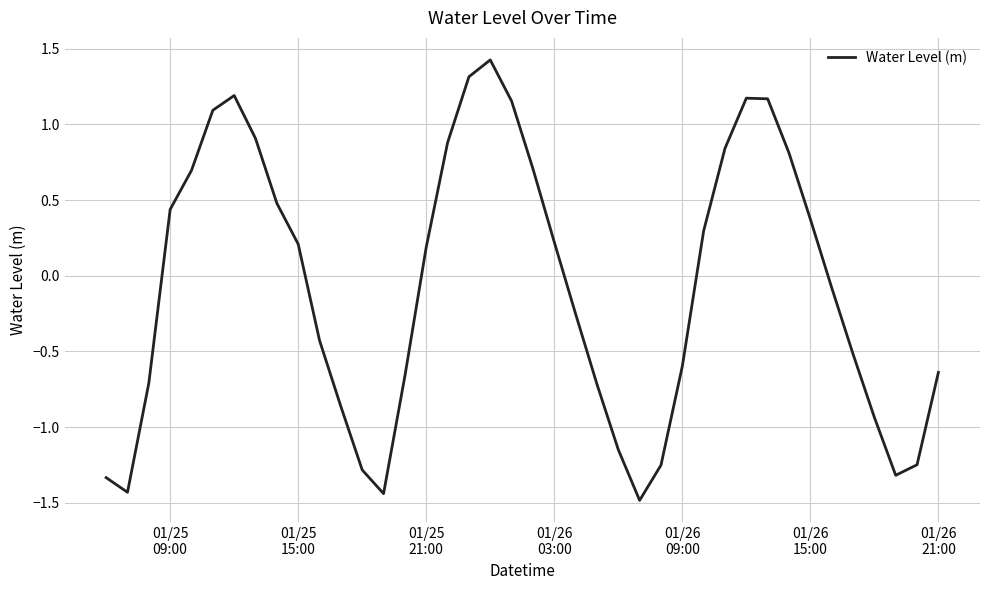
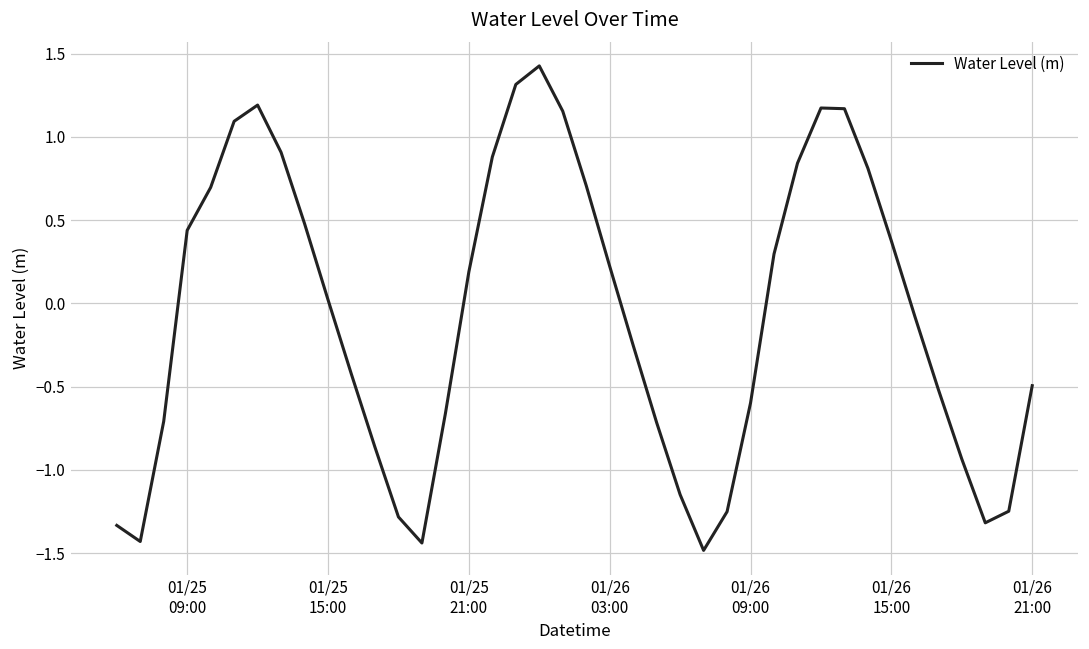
01/25 15:00: 0.21 -> 0.02
01/26 21:00: -0.64 -> -0.49
